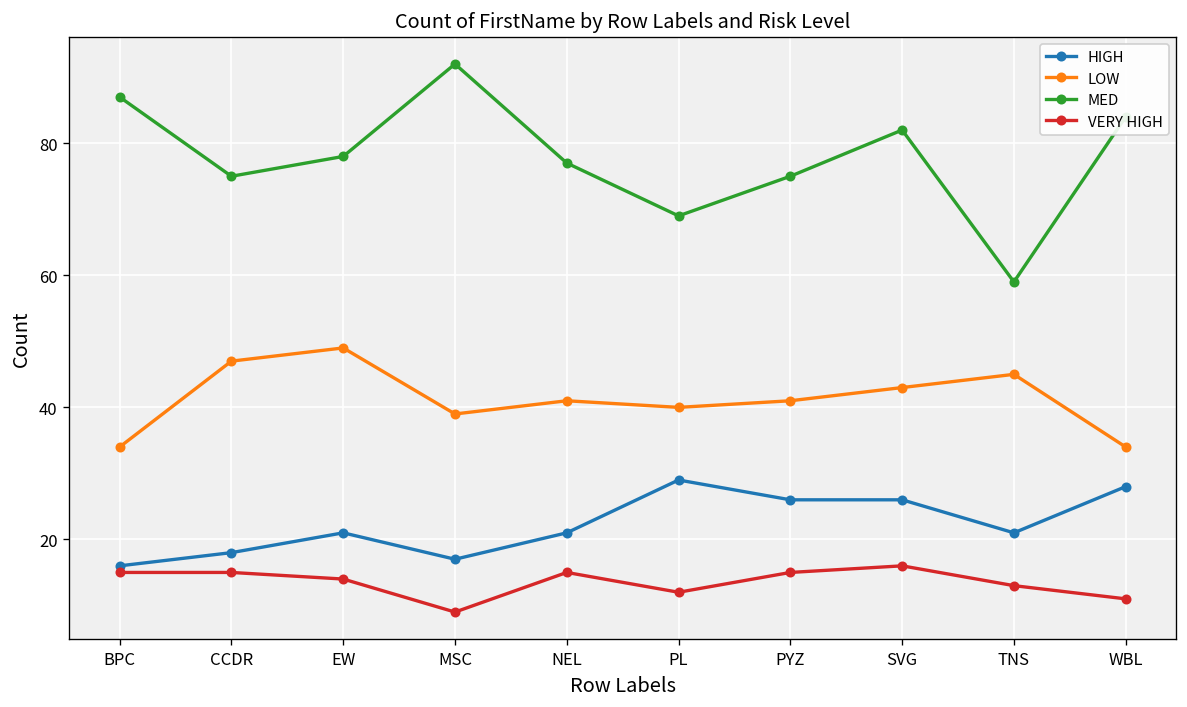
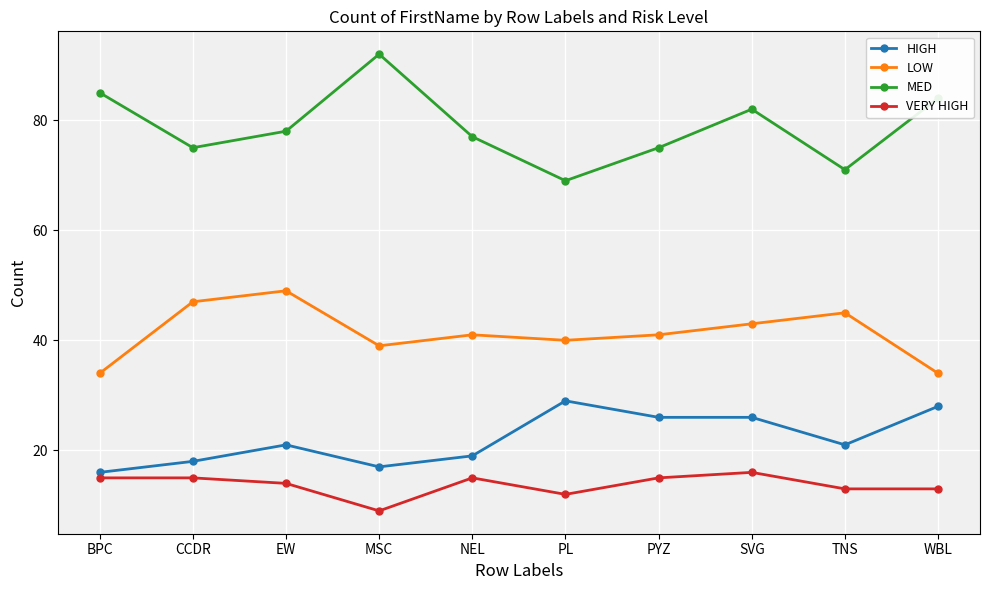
MED, BPC: 87 -> 85
HIGH, NEL: 21 -> 19
MED, TNS: 59 -> 71
VERY HIGH, WBL: 11 -> 13
